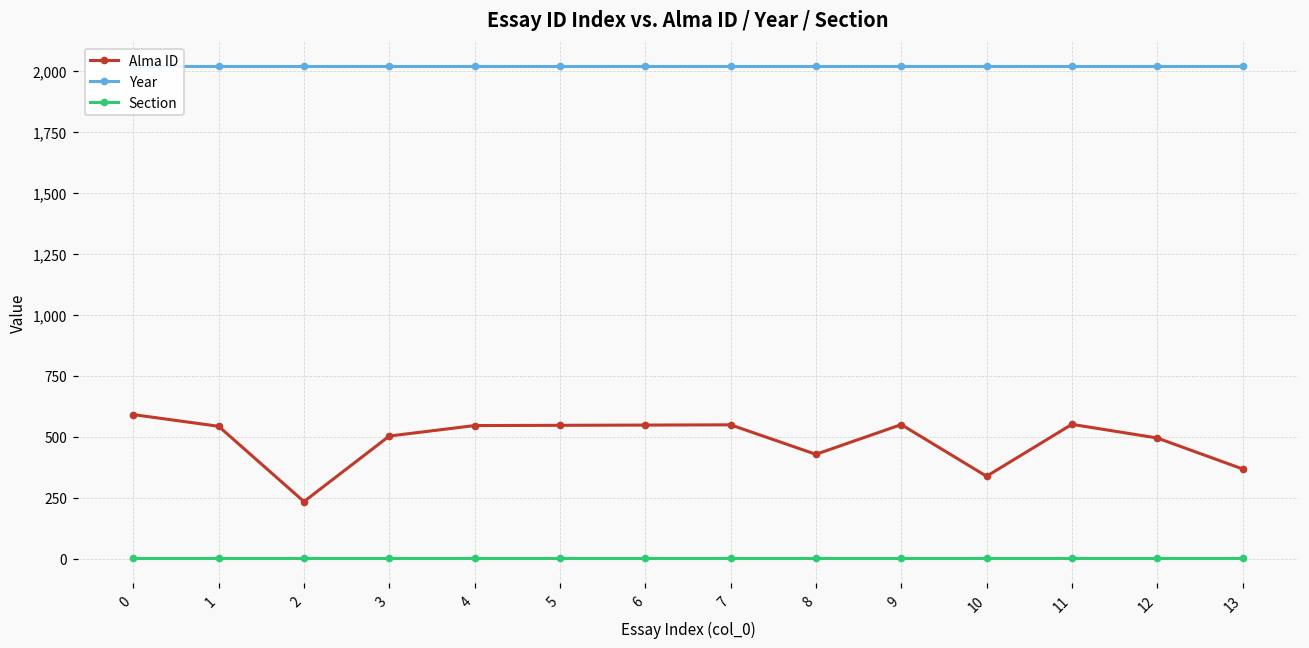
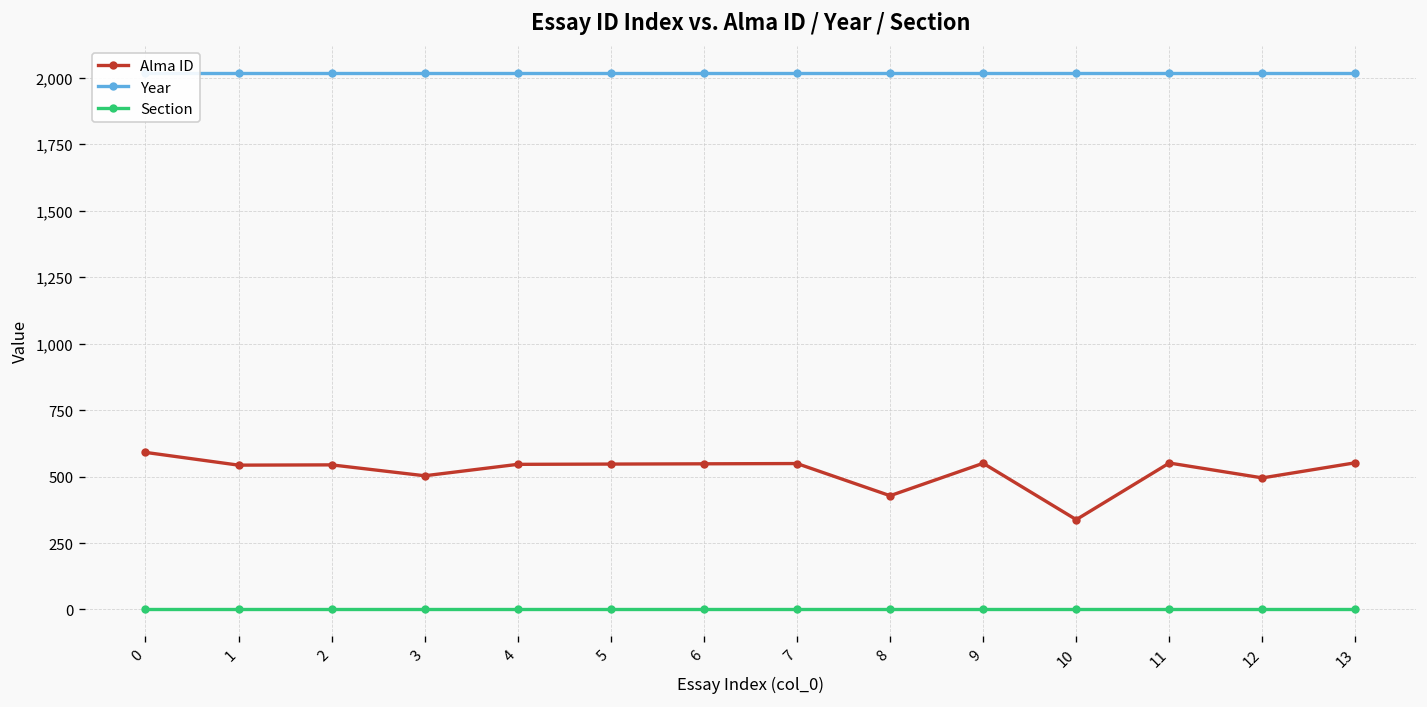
Alma ID, 2: 230 -> 540
Alma ID, 13: 370 -> 550
